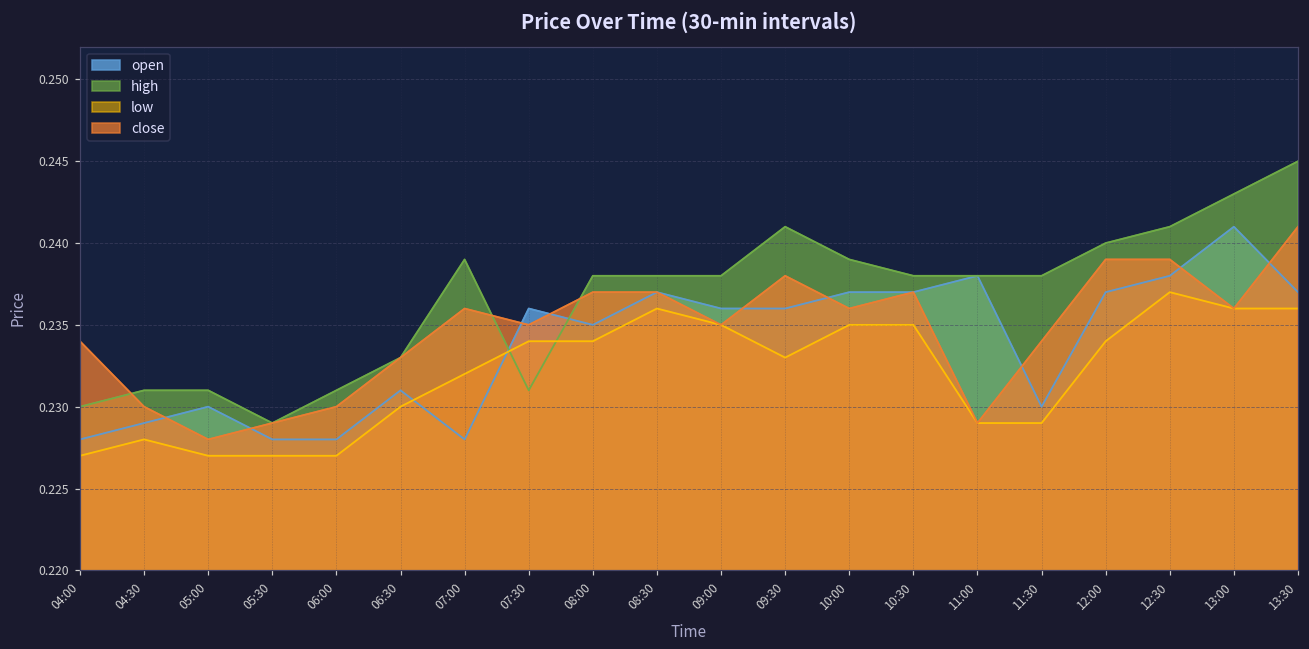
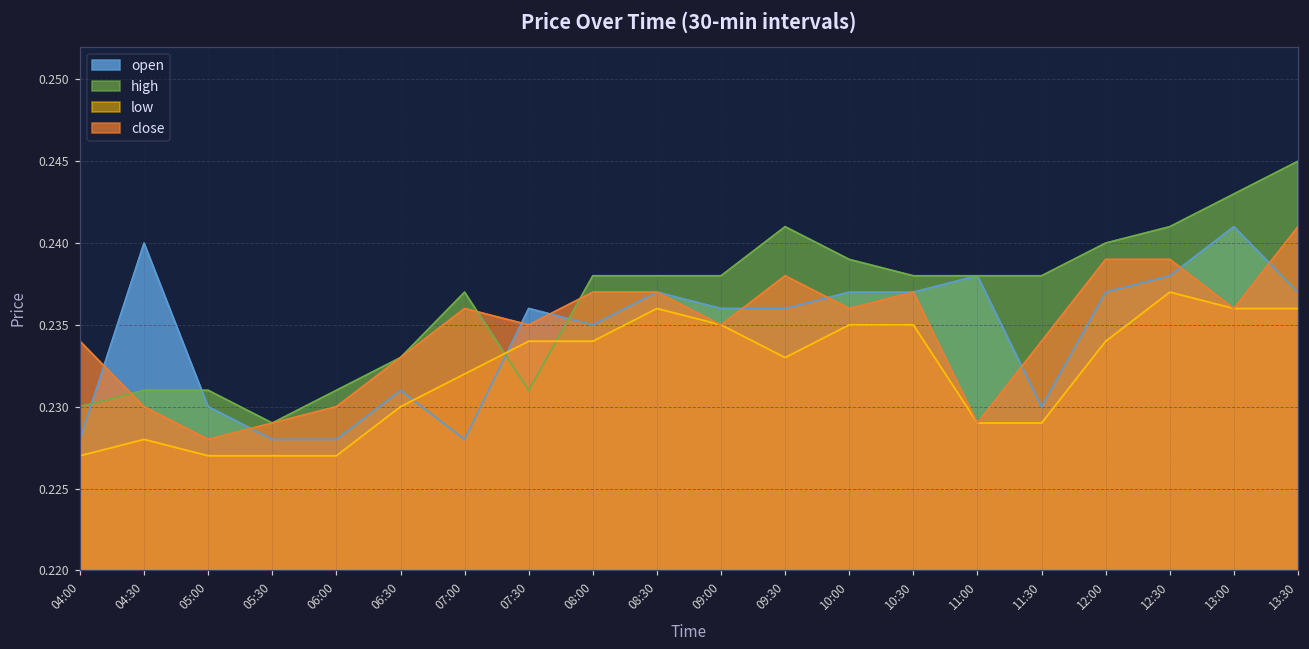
open, 04:30: 0.229 -> 0.240
high, 07:00: 0.239 -> 0.237
